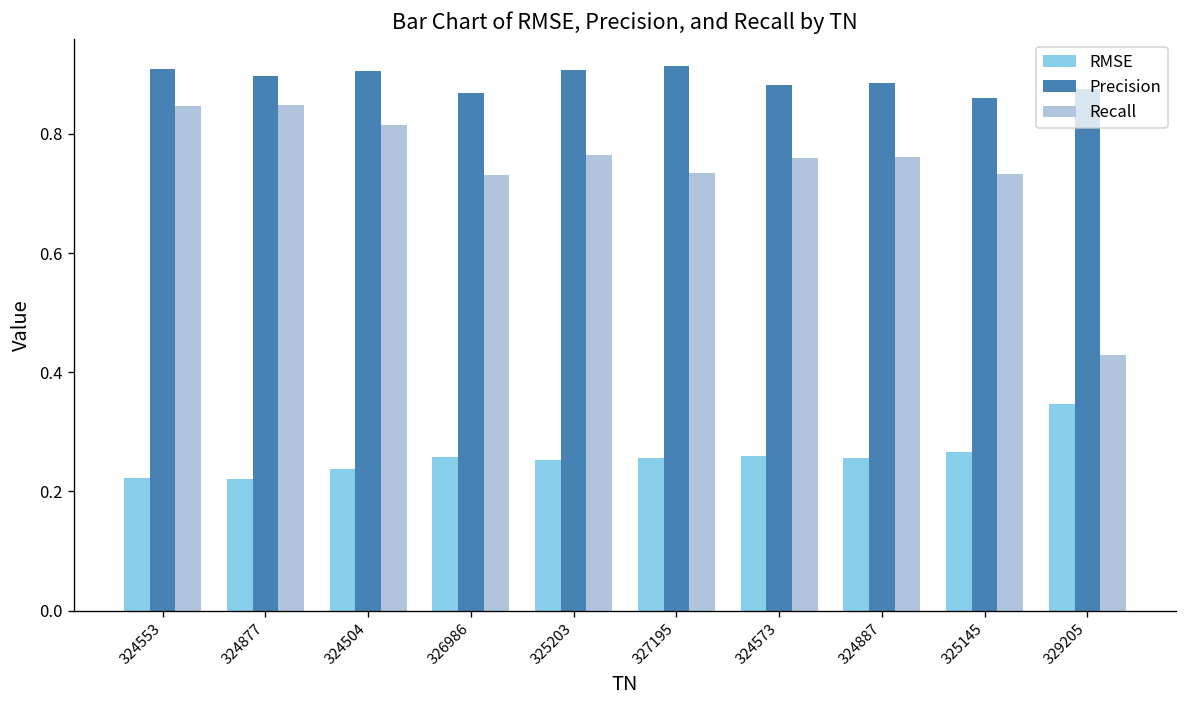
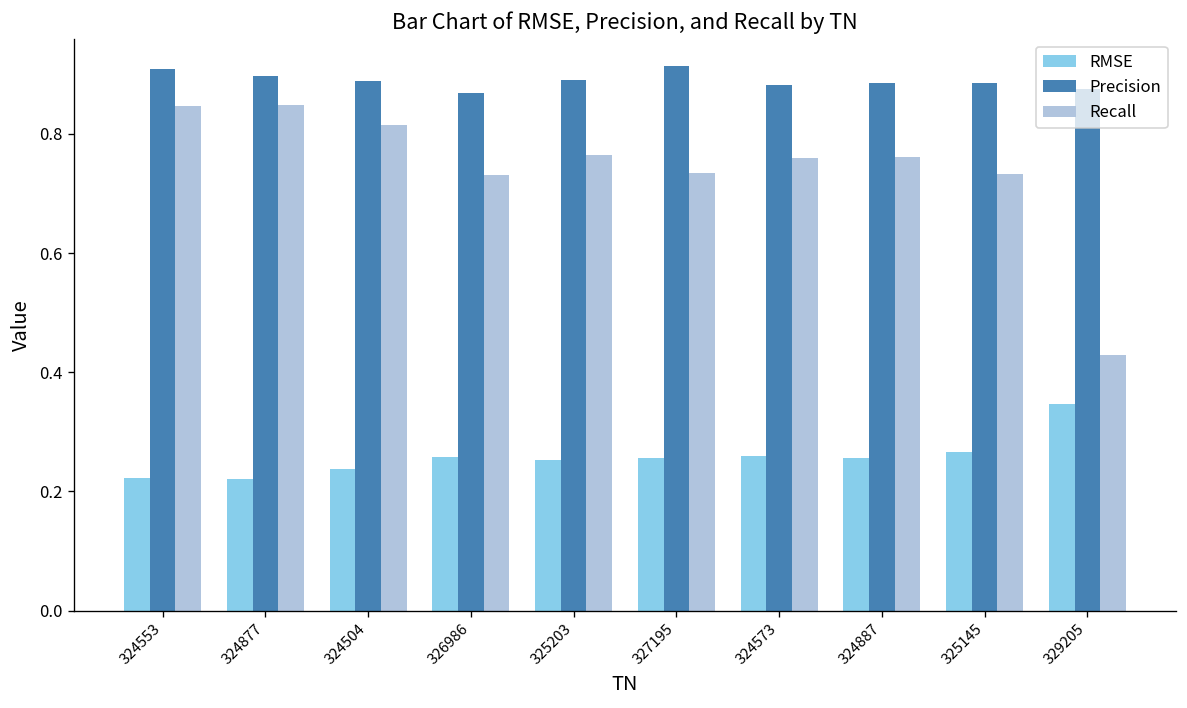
Precision, 324504: 0.91 -> 0.89
Precision, 325203: 0.91 -> 0.89
Precision, 325145: 0.86 -> 0.89
